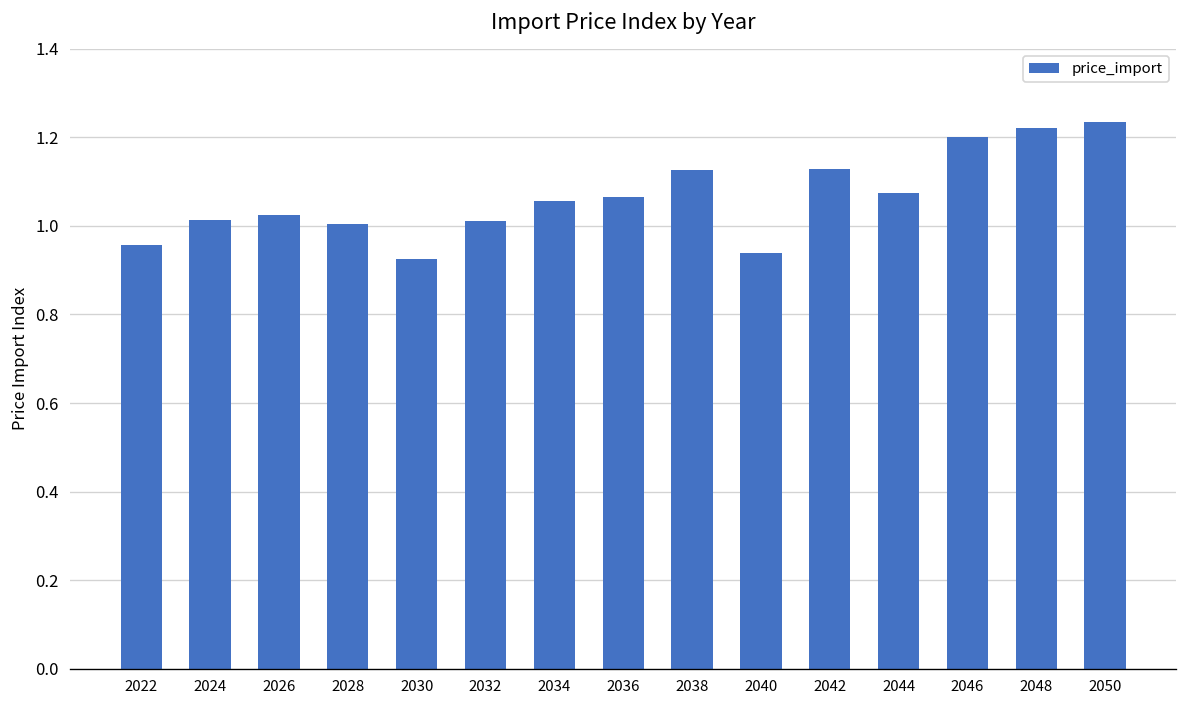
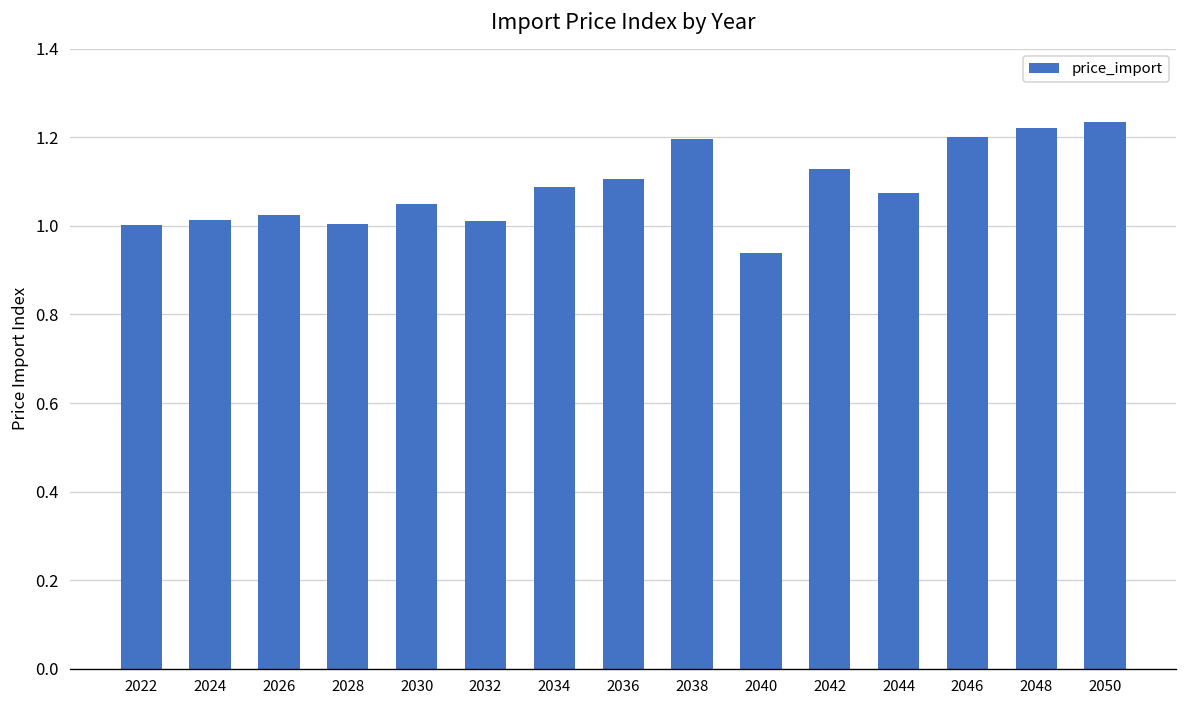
2022: 0.96 -> 1.00
2030: 0.93 -> 1.05
2034: 1.06 -> 1.09
2036: 1.07 -> 1.11
2038: 1.13 -> 1.20
